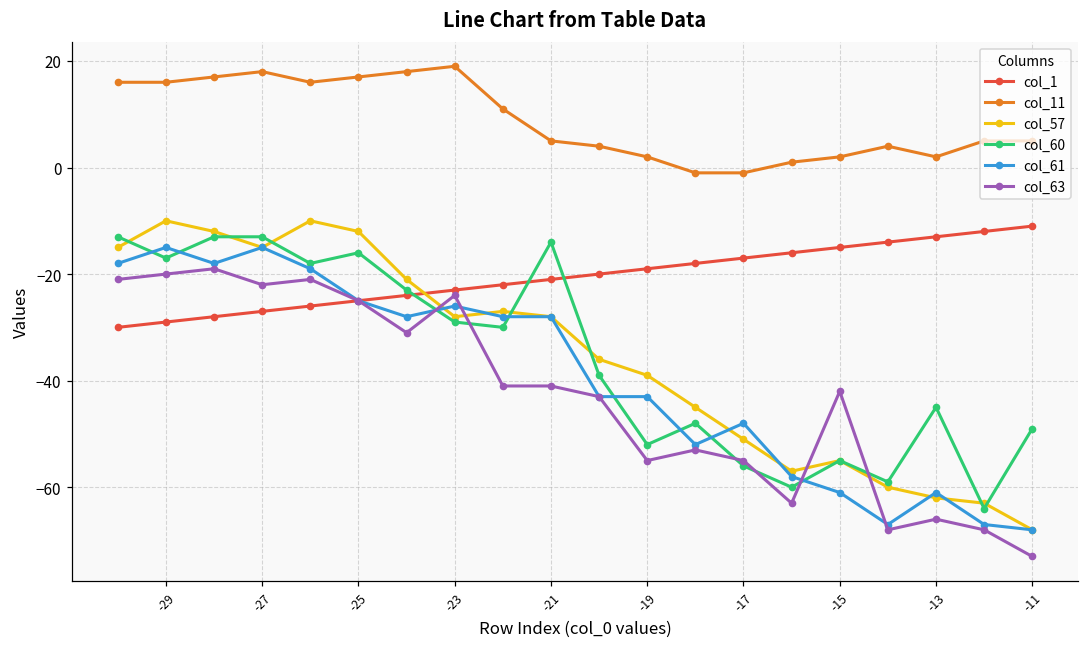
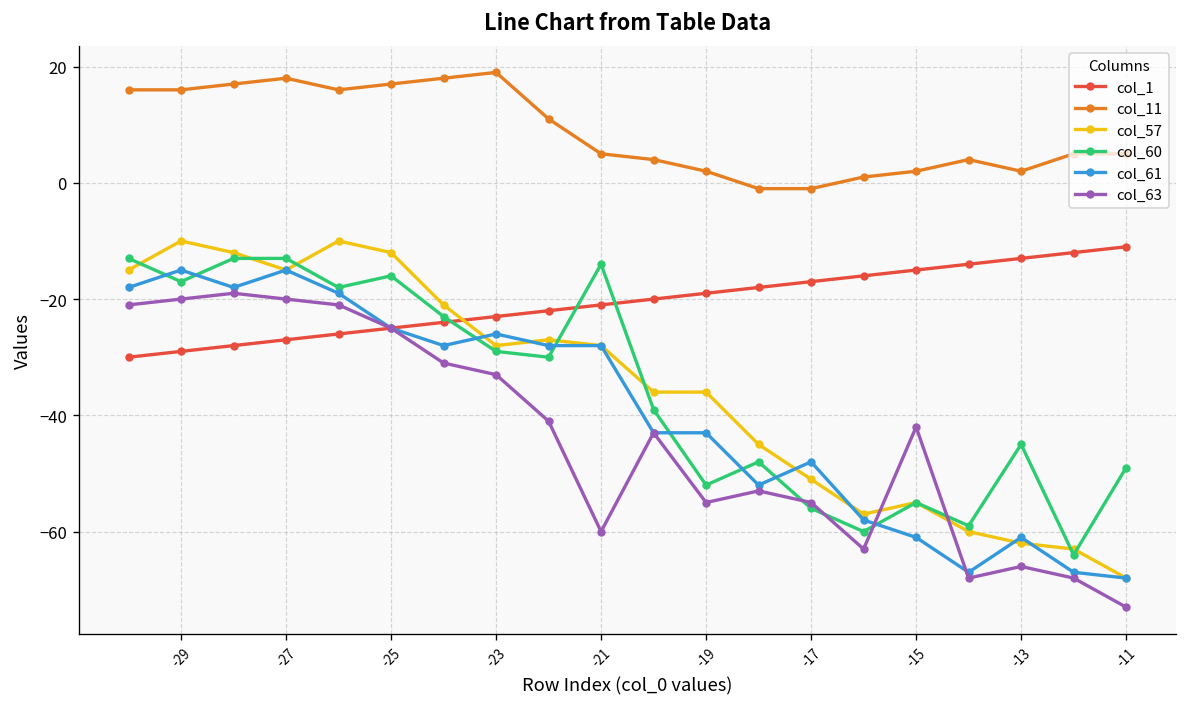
col_63, -27: -22 -> -20
col_63, -23: -24 -> -33
col_63, -21: -41 -> -60
col_57, -19: -39 -> -36
